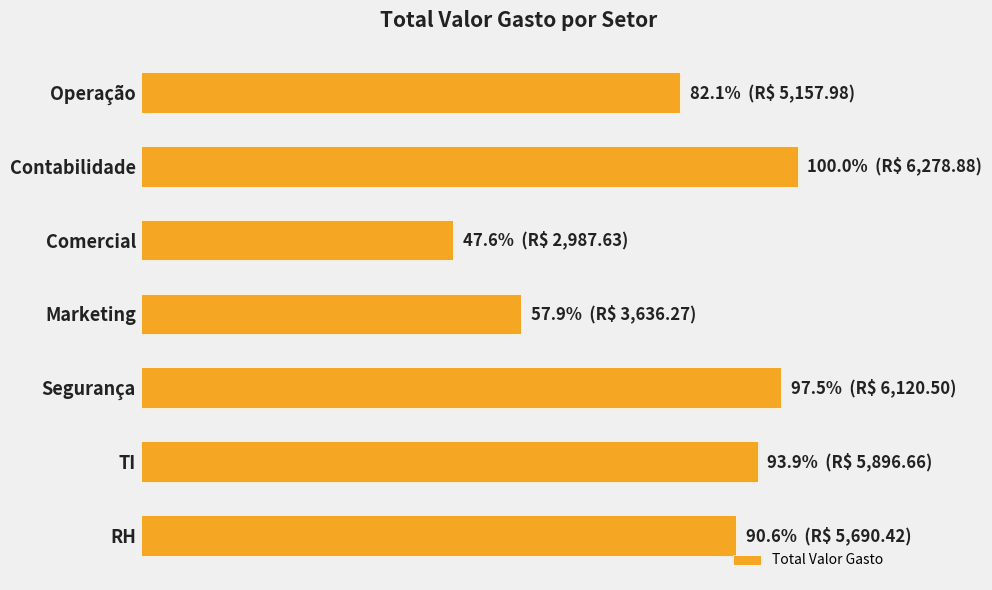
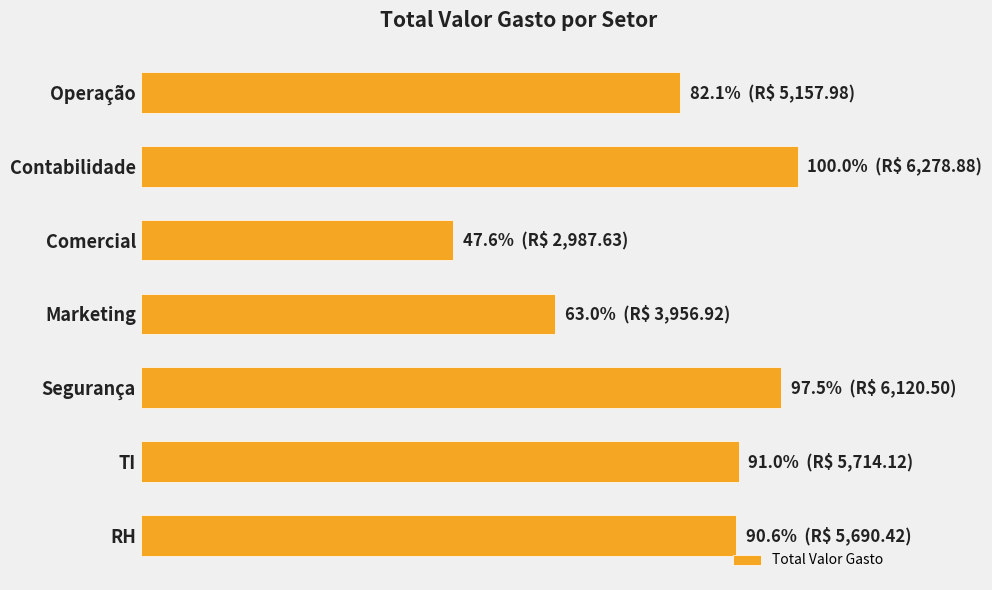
Marketing: 57.9% (R$ 3,636.27) -> 63.0% (R$ 3,956.92)
TI: 93.9% (R$ 5,896.66) -> 91.0% (R$ 5,714.12)
